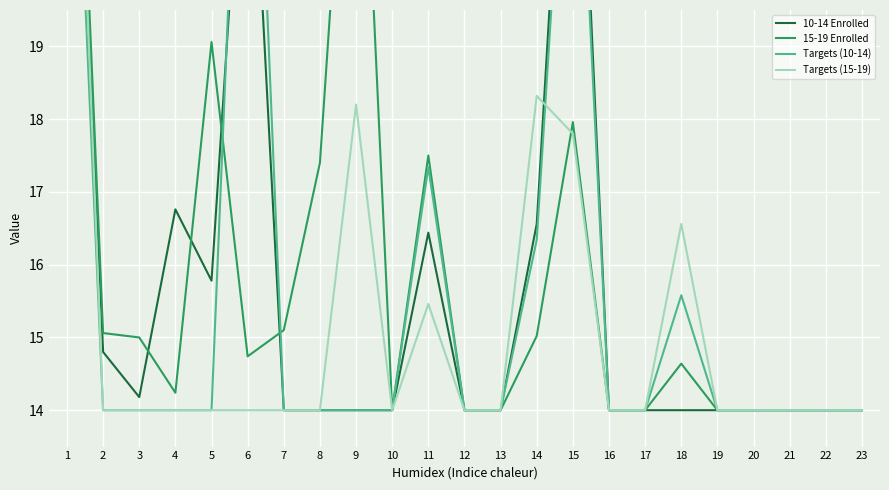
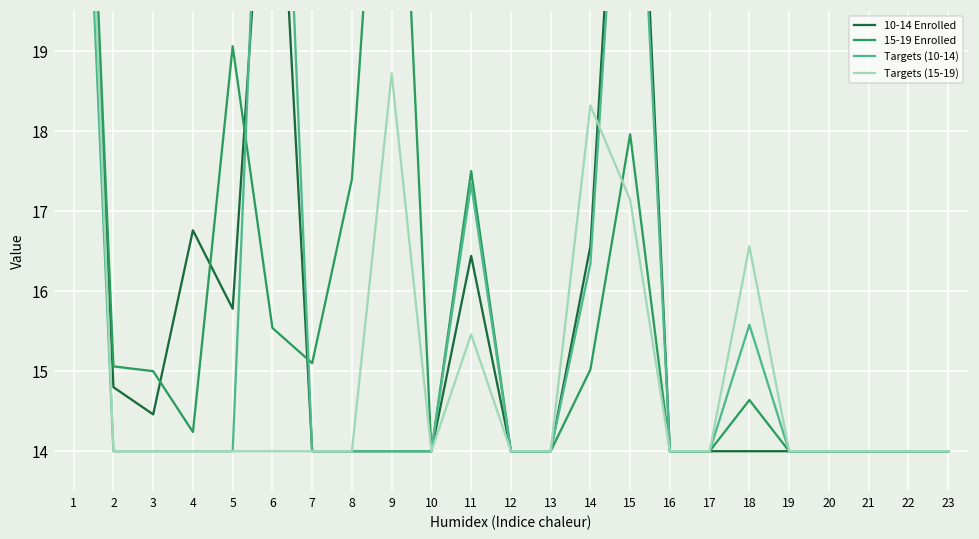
10-14 Enrolled, 3: 14.2 -> 14.5
15-19 Enrolled, 6: 14.7 -> 15.5
Targets (15-19), 9: 18.2 -> 18.7
Targets (15-19), 15: 17.8 -> 17.1
